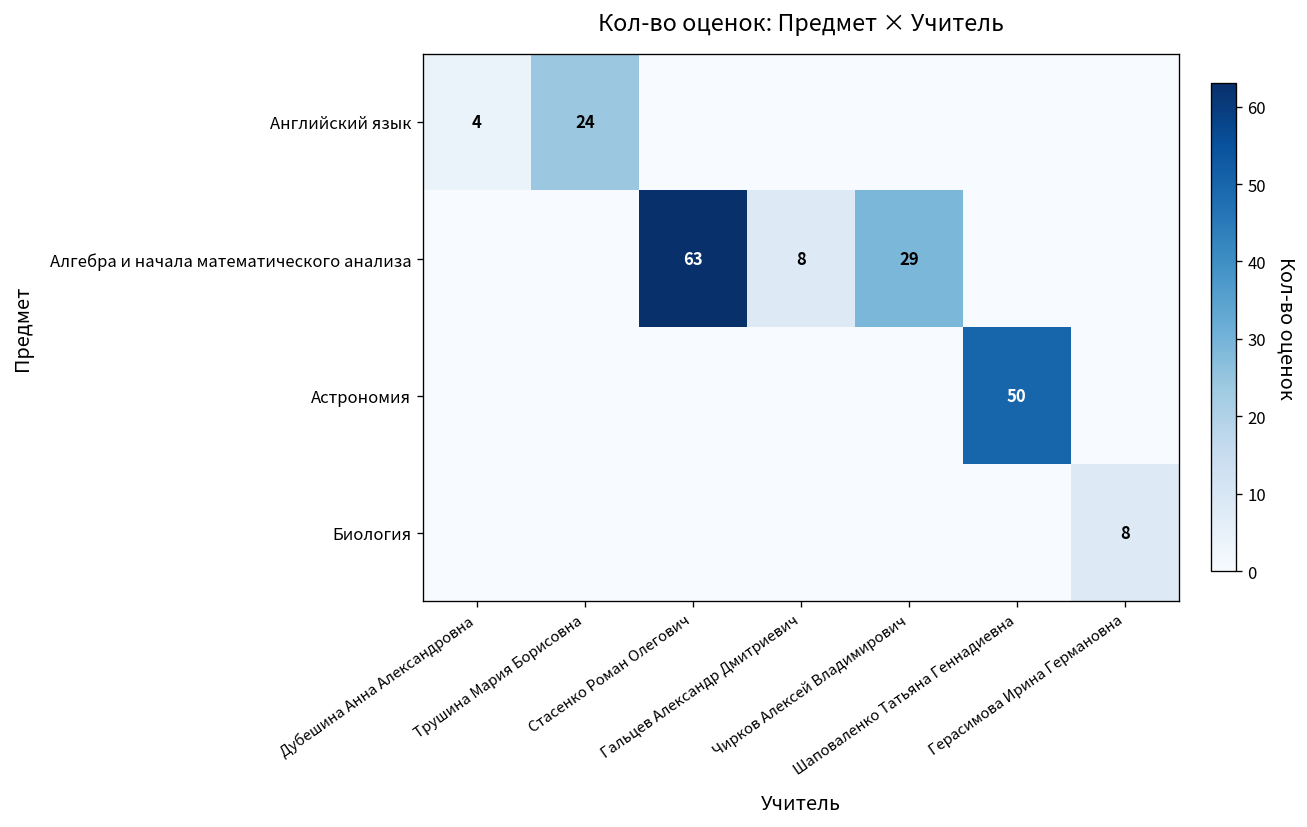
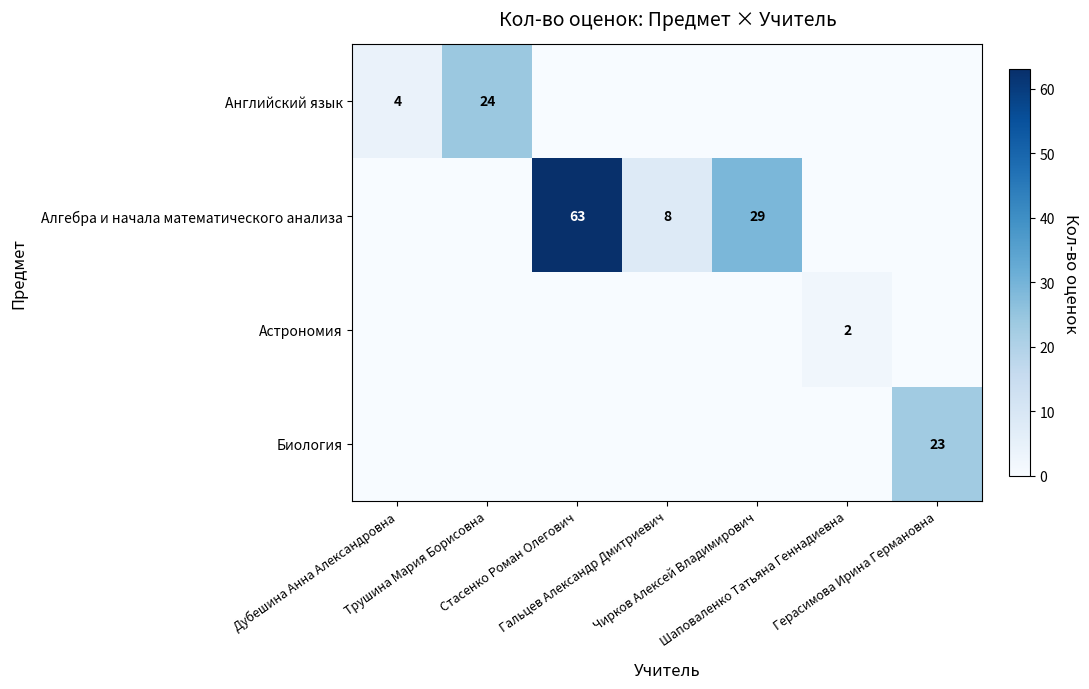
Астрономия, Шаповаленко Татьяна Геннадиевна: 50 -> 2
Биология, Герасимова Ирина Германовна: 8 -> 23
